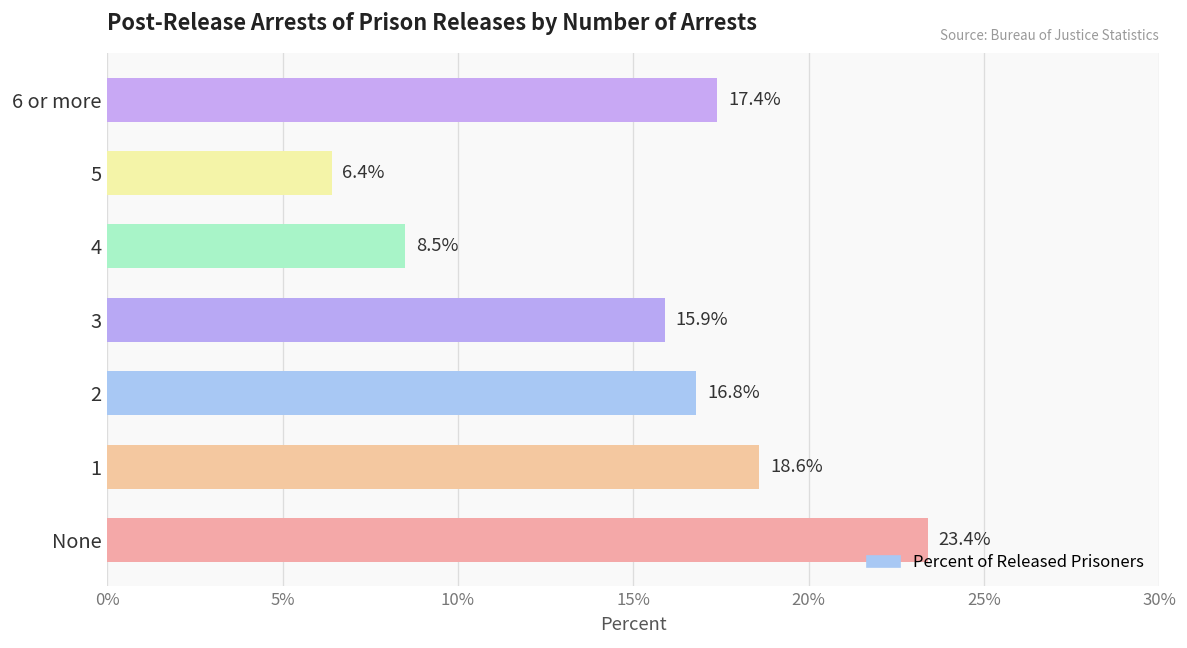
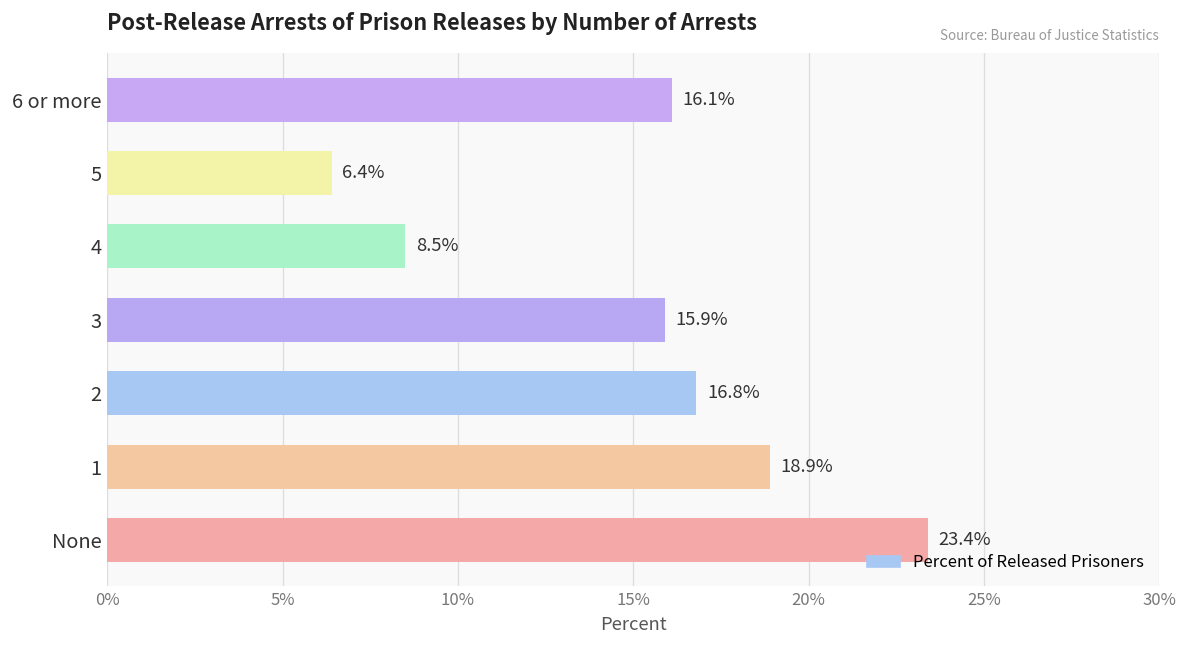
6 or more: 17.4% -> 16.1%
1: 18.6% -> 18.9%
